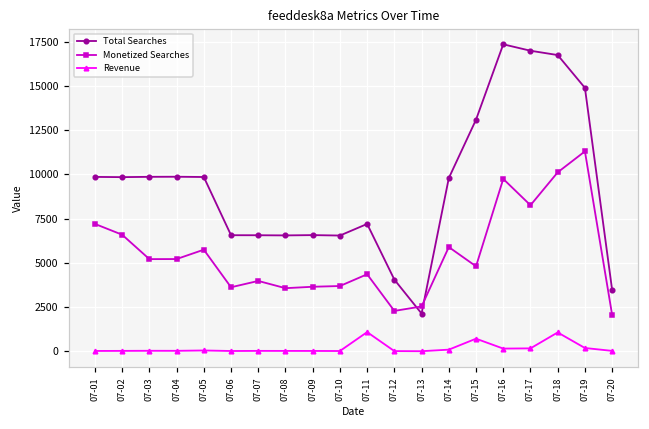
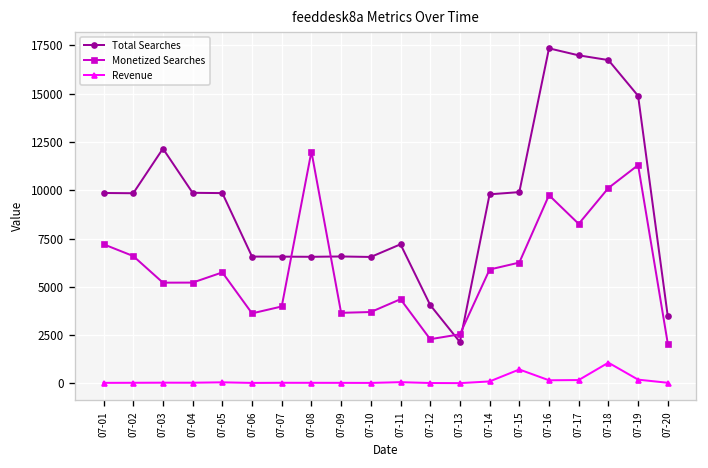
Total Searches, 07-03: 9900 -> 12200
Monetized Searches, 07-08: 3600 -> 12000
Revenue, 07-11: 1100 -> 100
Total Searches, 07-15: 13100 -> 9900
Monetized Searches, 07-15: 4800 -> 6300
